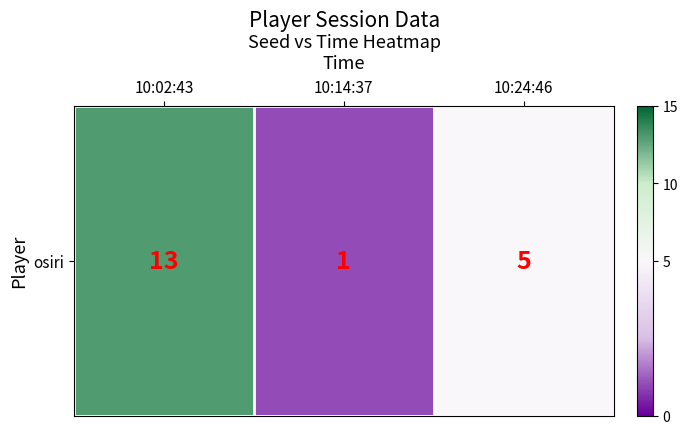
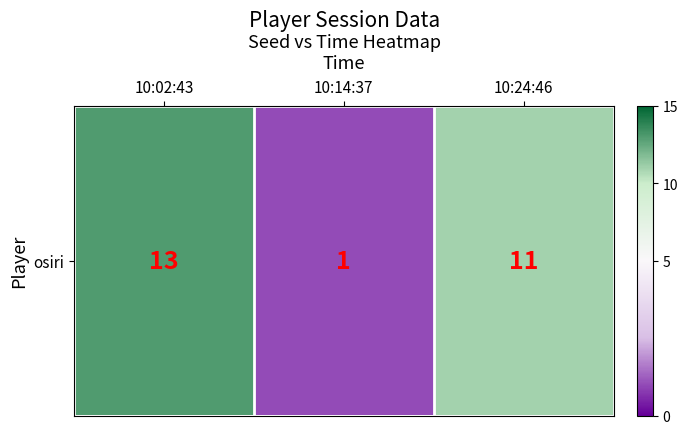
osiri, 10:24:46: 5 -> 11
